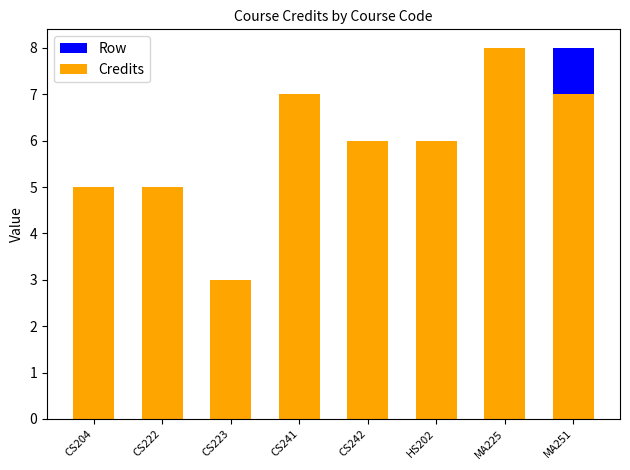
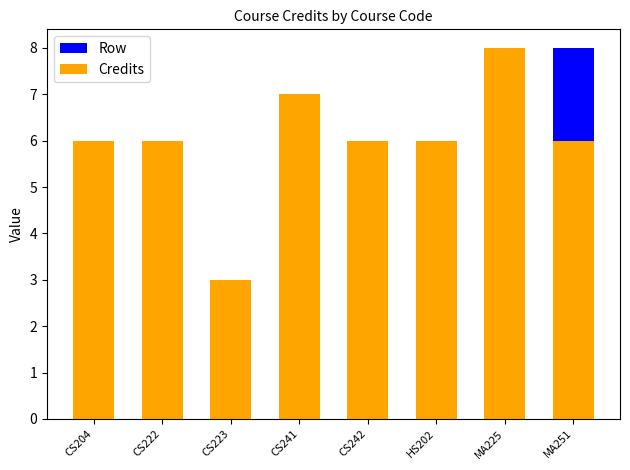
Credits, CS204: 5 -> 6
Credits, CS222: 5 -> 6
Credits, MA251: 7 -> 6
